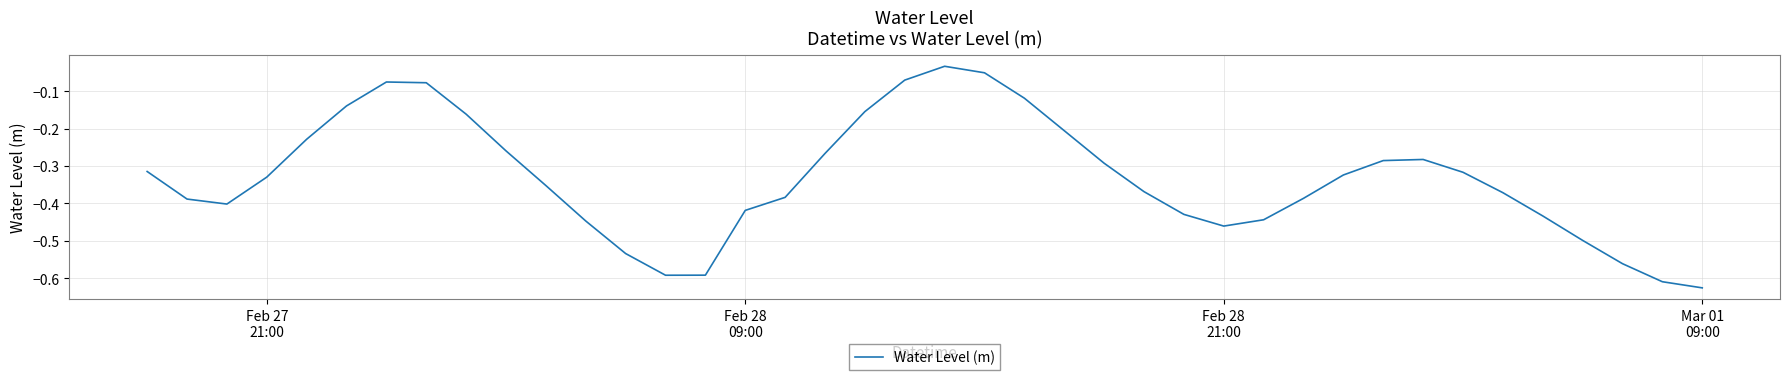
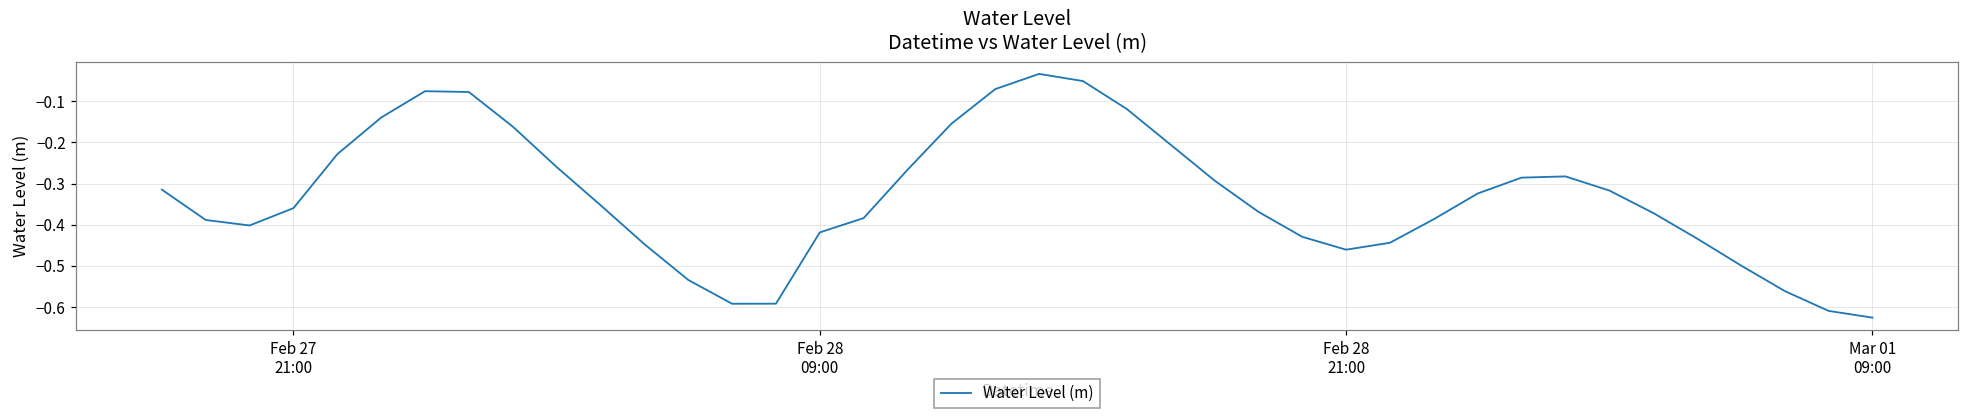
Feb 27 21:00: -0.33 -> -0.36
